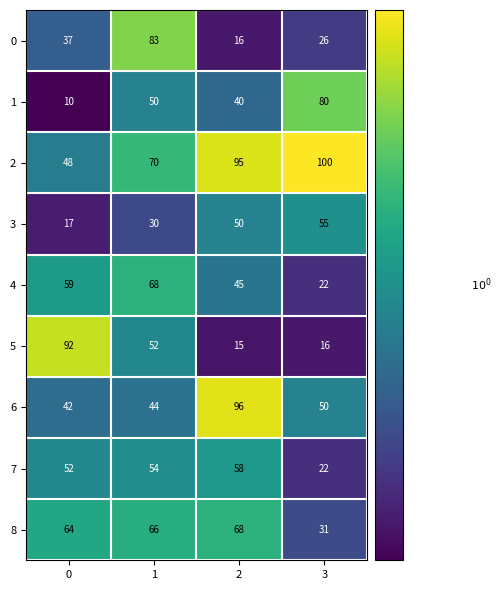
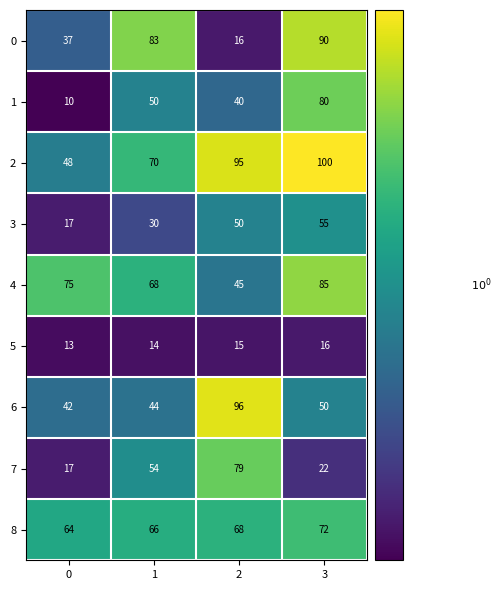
0, 3: 26 -> 90
4, 0: 59 -> 75
4, 3: 22 -> 85
5, 0: 92 -> 13
5, 1: 52 -> 14
7, 0: 52 -> 17
7, 2: 58 -> 79
8, 3: 31 -> 72
